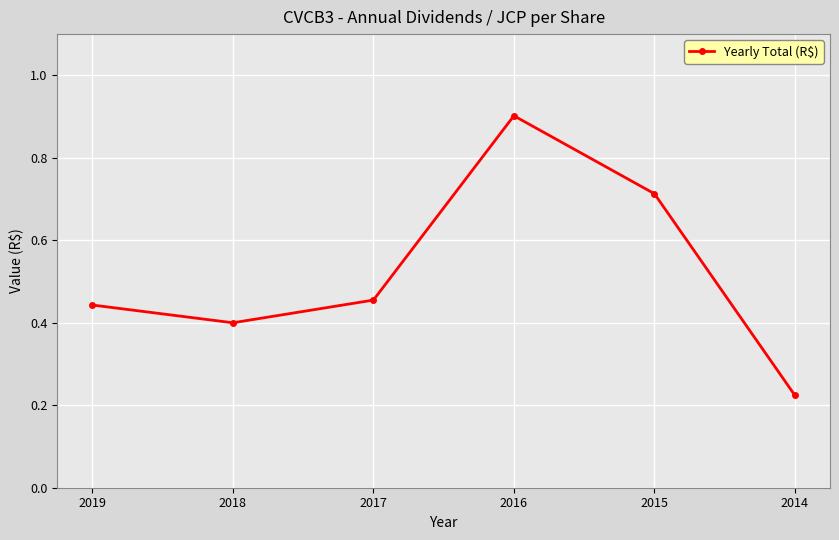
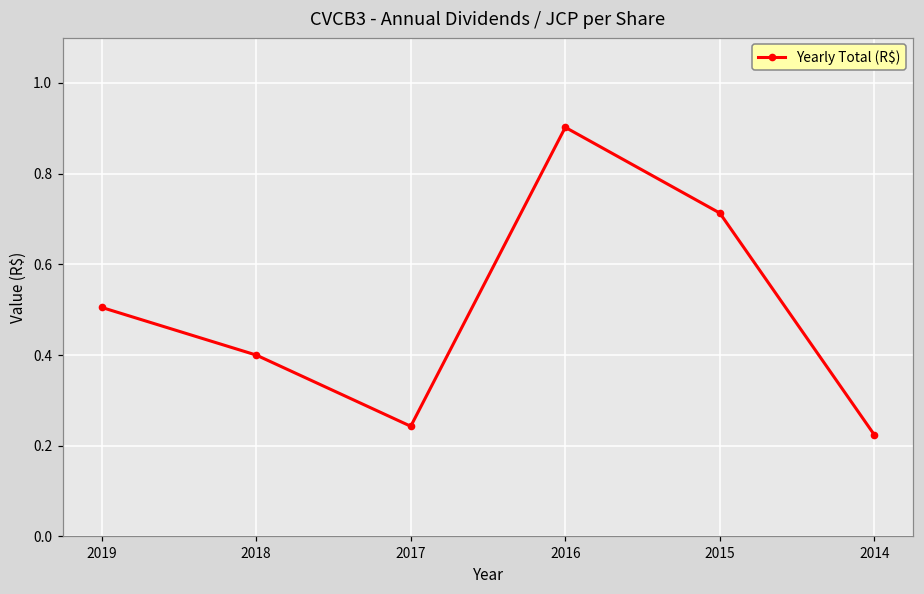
2019: 0.44 -> 0.51
2017: 0.46 -> 0.24
